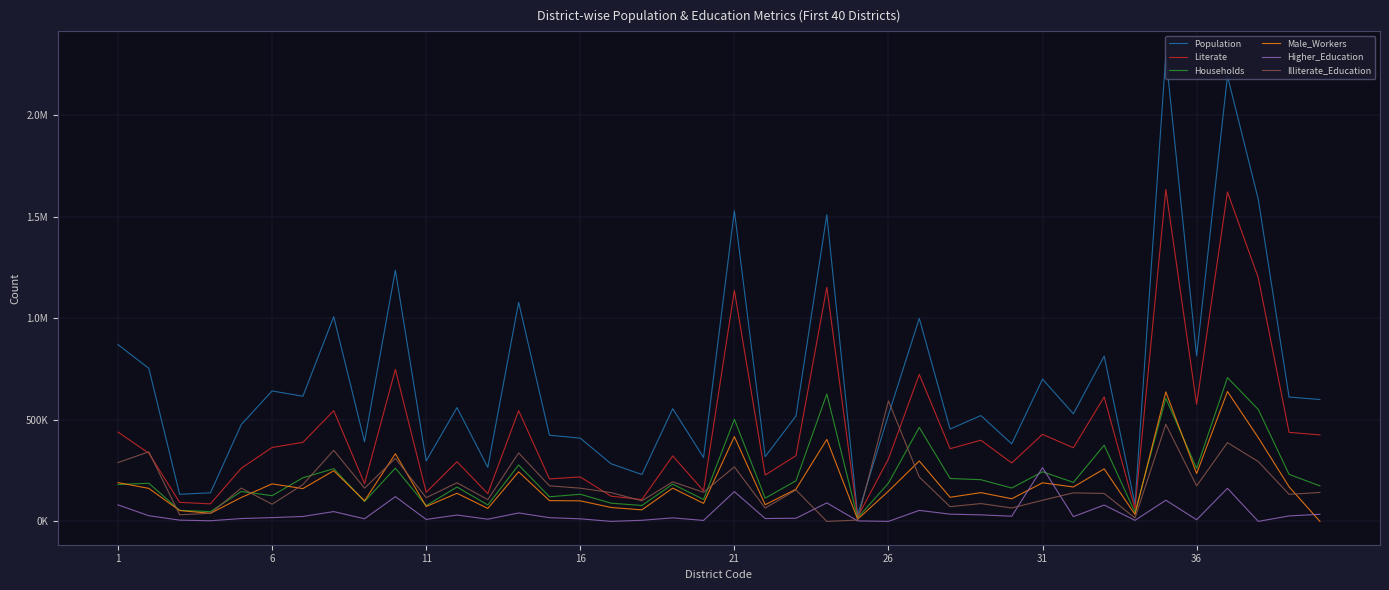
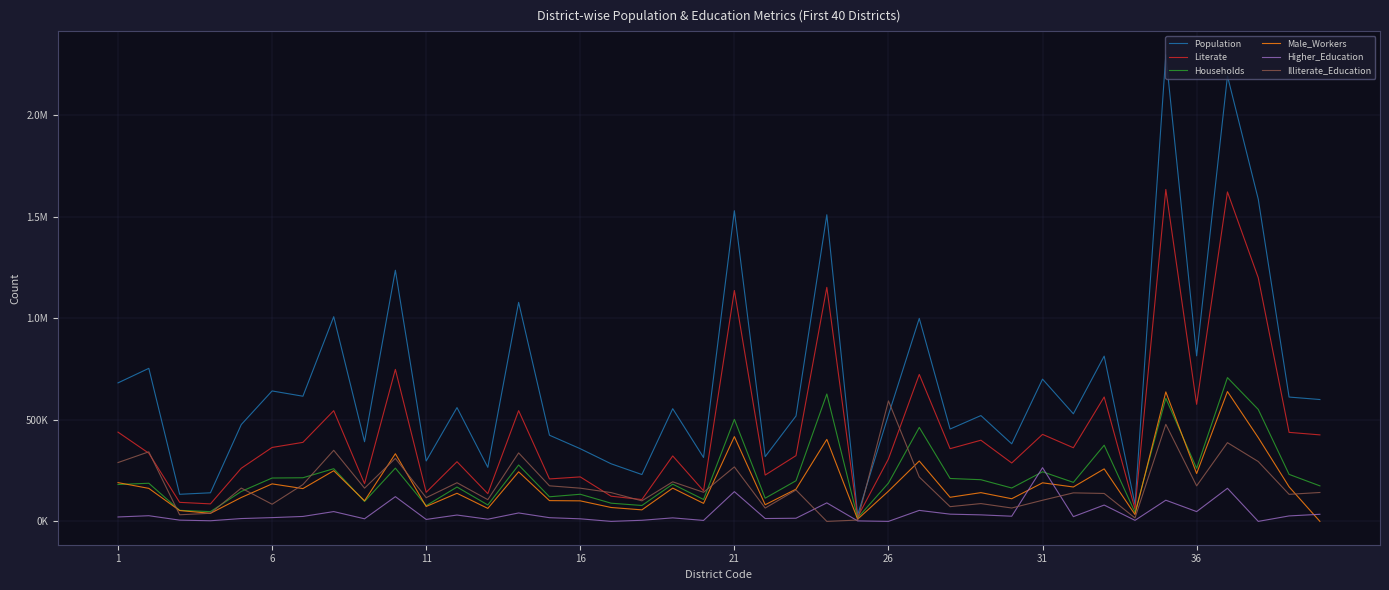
Population, 1: 870000 -> 680000
Higher_Education, 1: 80000 -> 20000
Households, 6: 130000 -> 210000
Population, 16: 410000 -> 360000
Higher_Education, 36: 10000 -> 50000
